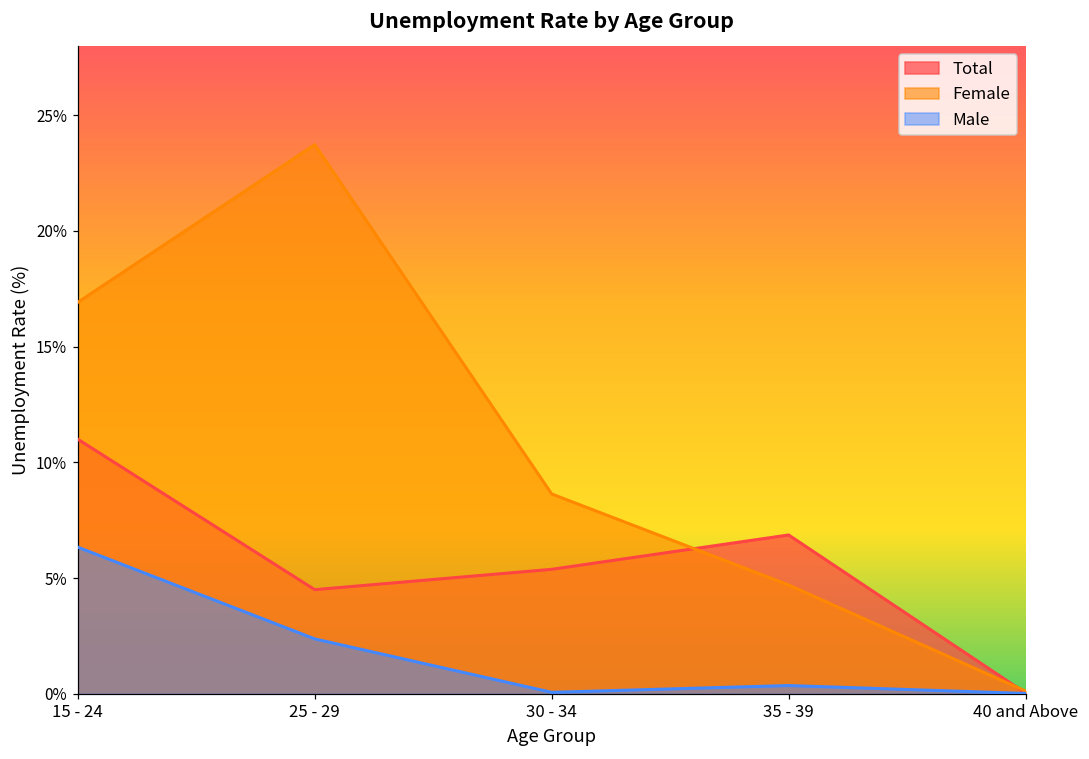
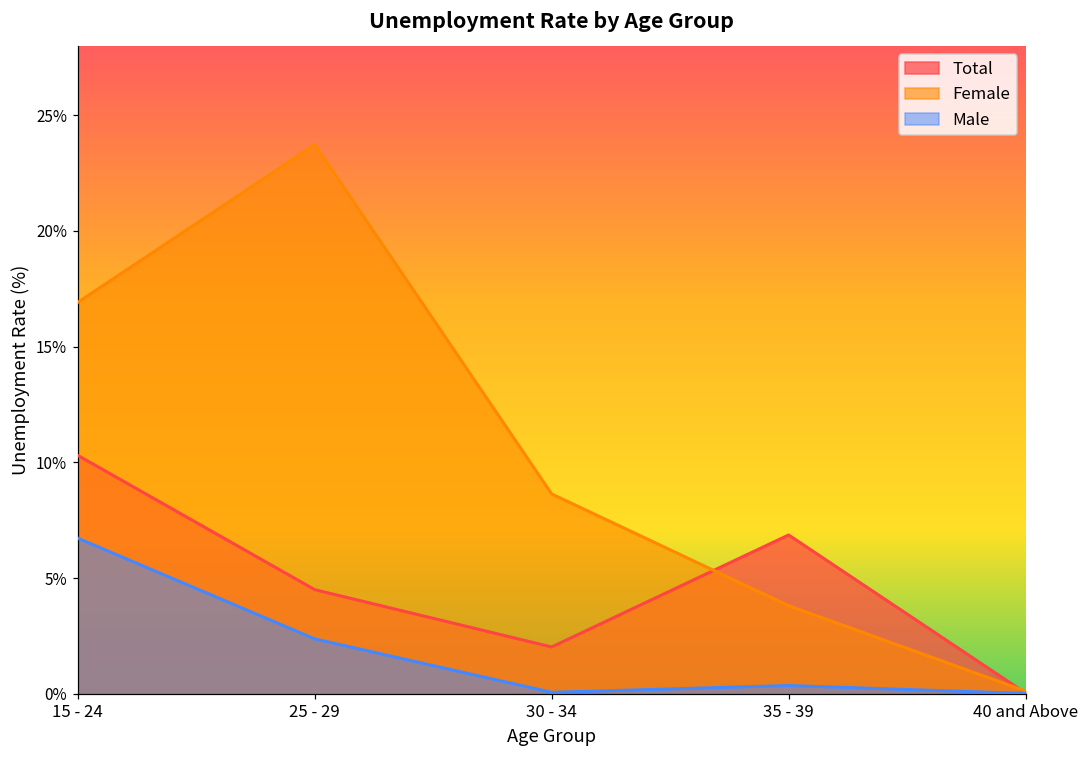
Total, 15 - 24: 11.0% -> 10.3%
Male, 15 - 24: 6.3% -> 6.7%
Total, 30 - 34: 5.4% -> 2.0%
Female, 35 - 39: 4.7% -> 3.8%
